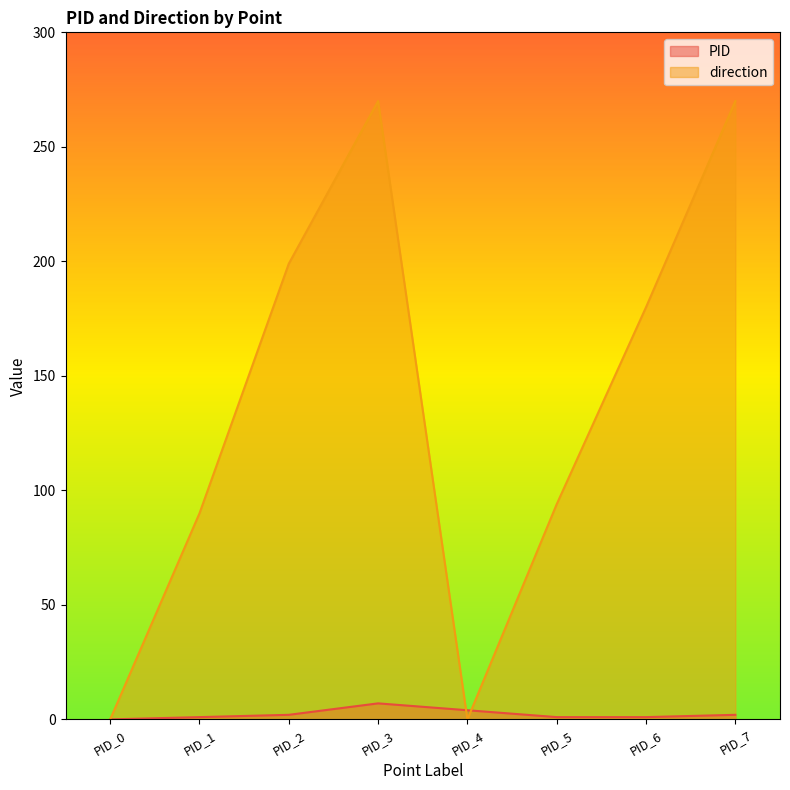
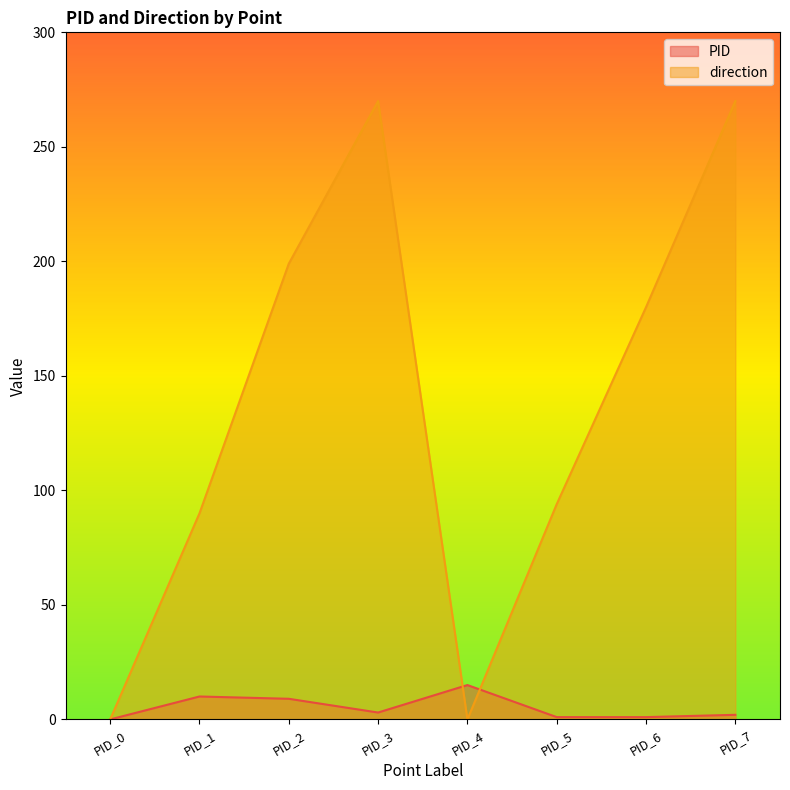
PID, PID_1: 1 -> 10
PID, PID_2: 2 -> 9
PID, PID_3: 7 -> 3
PID, PID_4: 4 -> 15
